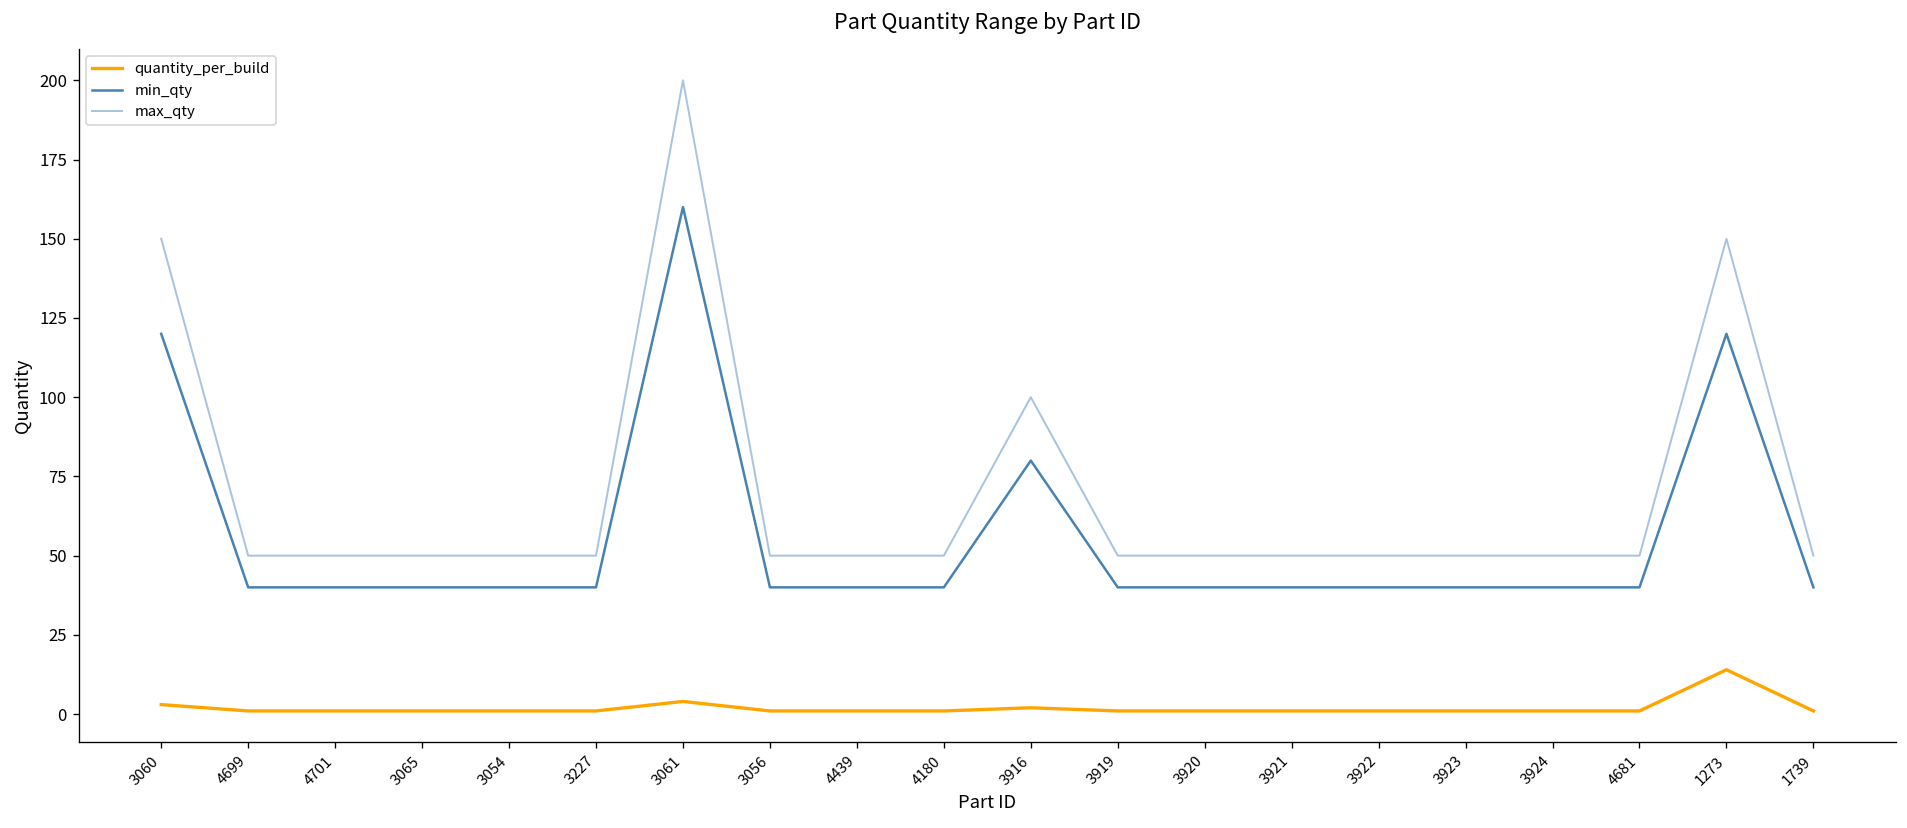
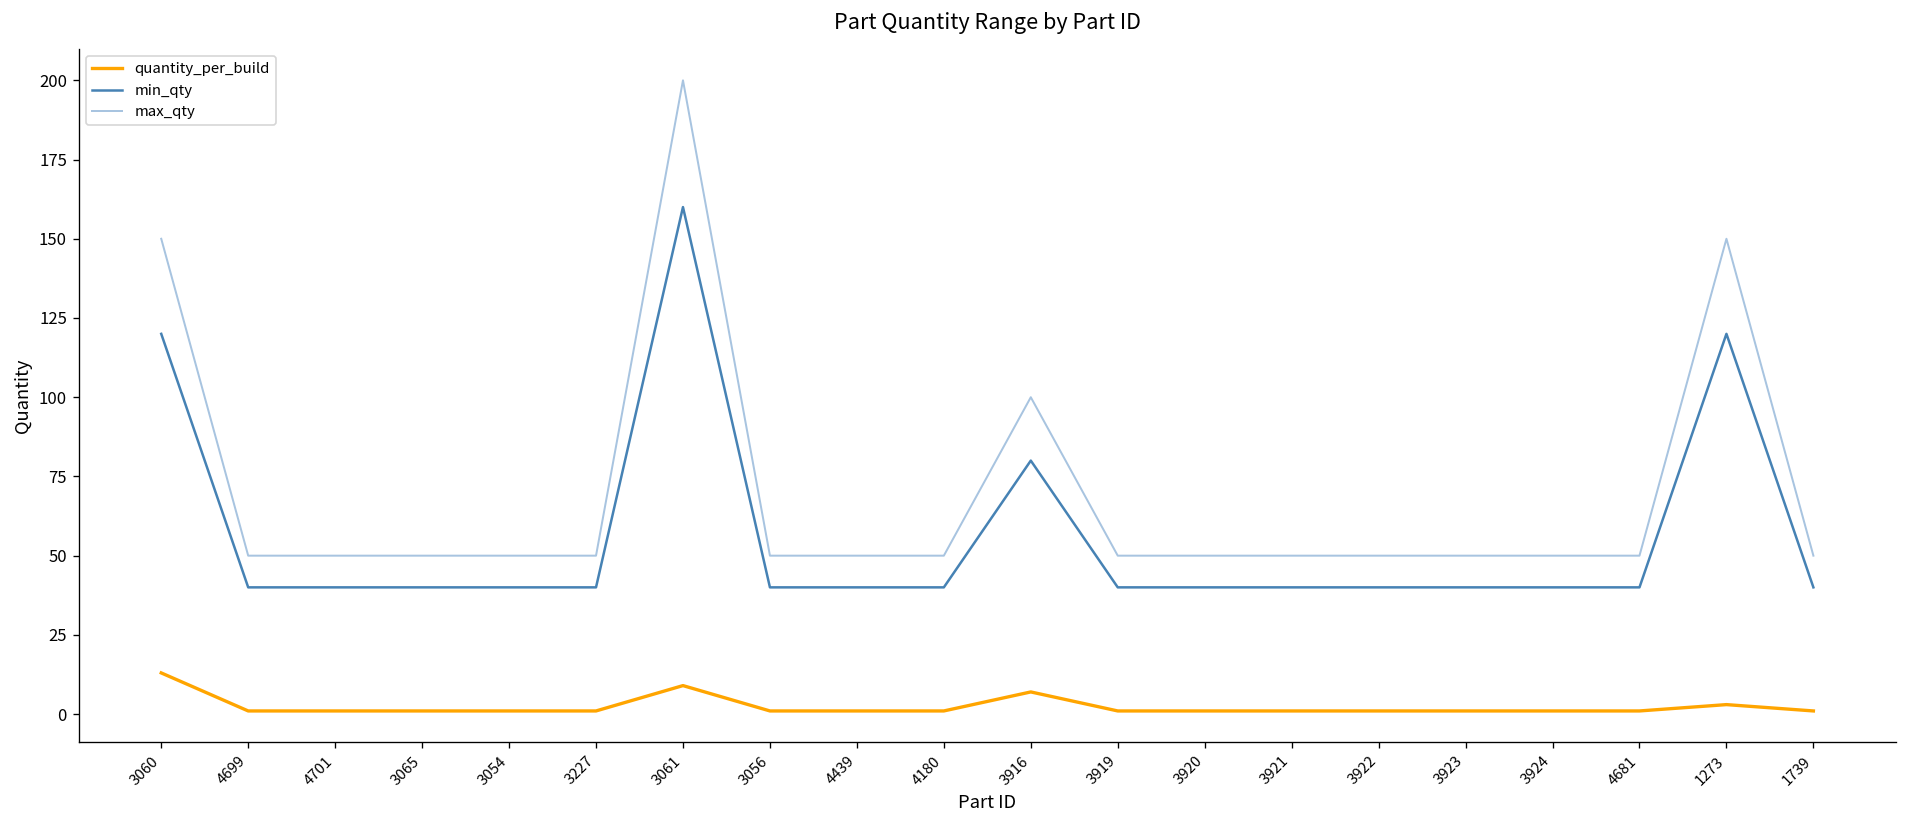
quantity_per_build, 3060: 3 -> 13
quantity_per_build, 3061: 4 -> 9
quantity_per_build, 3916: 2 -> 7
quantity_per_build, 1273: 14 -> 3
